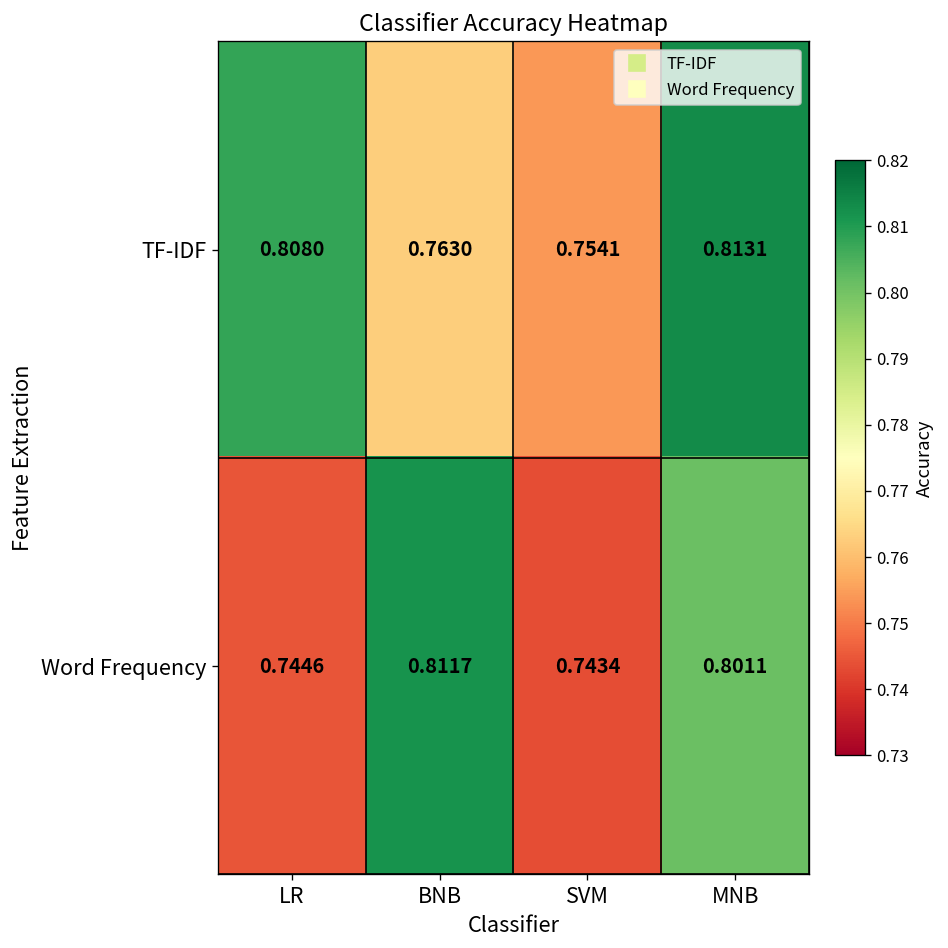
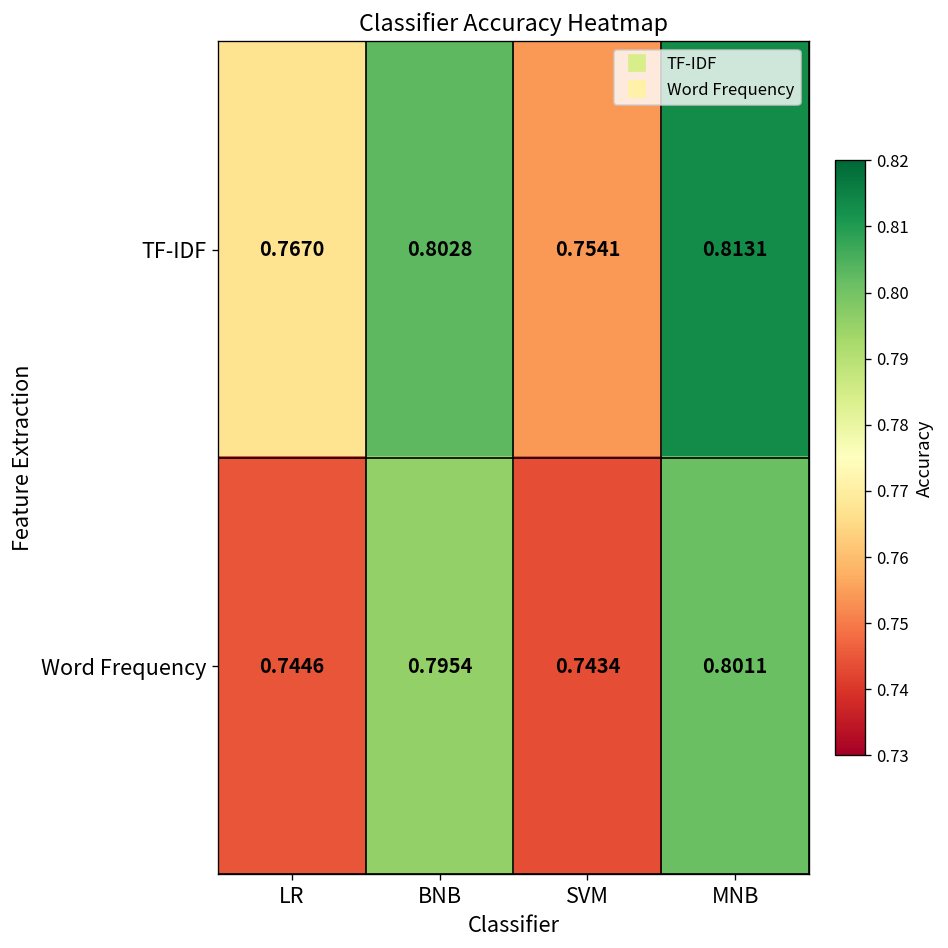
TF-IDF, LR: 0.8080 -> 0.7670
TF-IDF, BNB: 0.7630 -> 0.8028
Word Frequency, BNB: 0.8117 -> 0.7954
